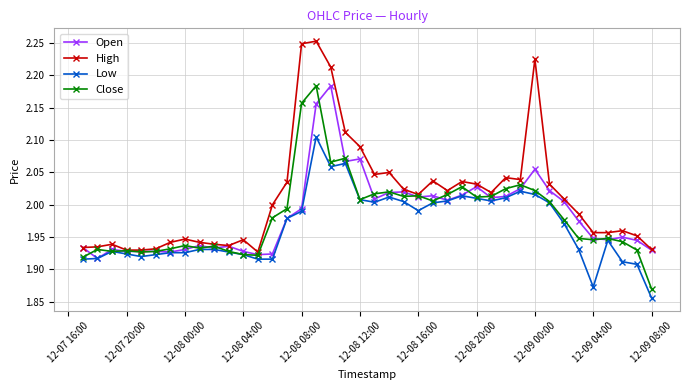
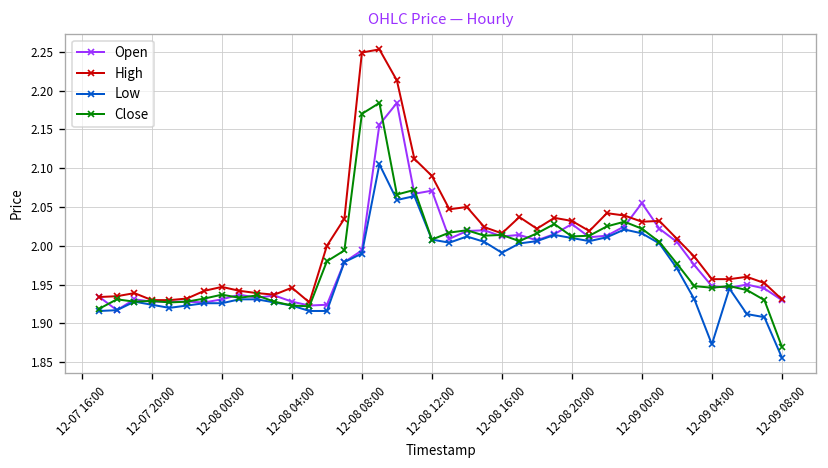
Close, 12-08 08:00: 2.16 -> 2.17
High, 12-09 00:00: 2.23 -> 2.03
